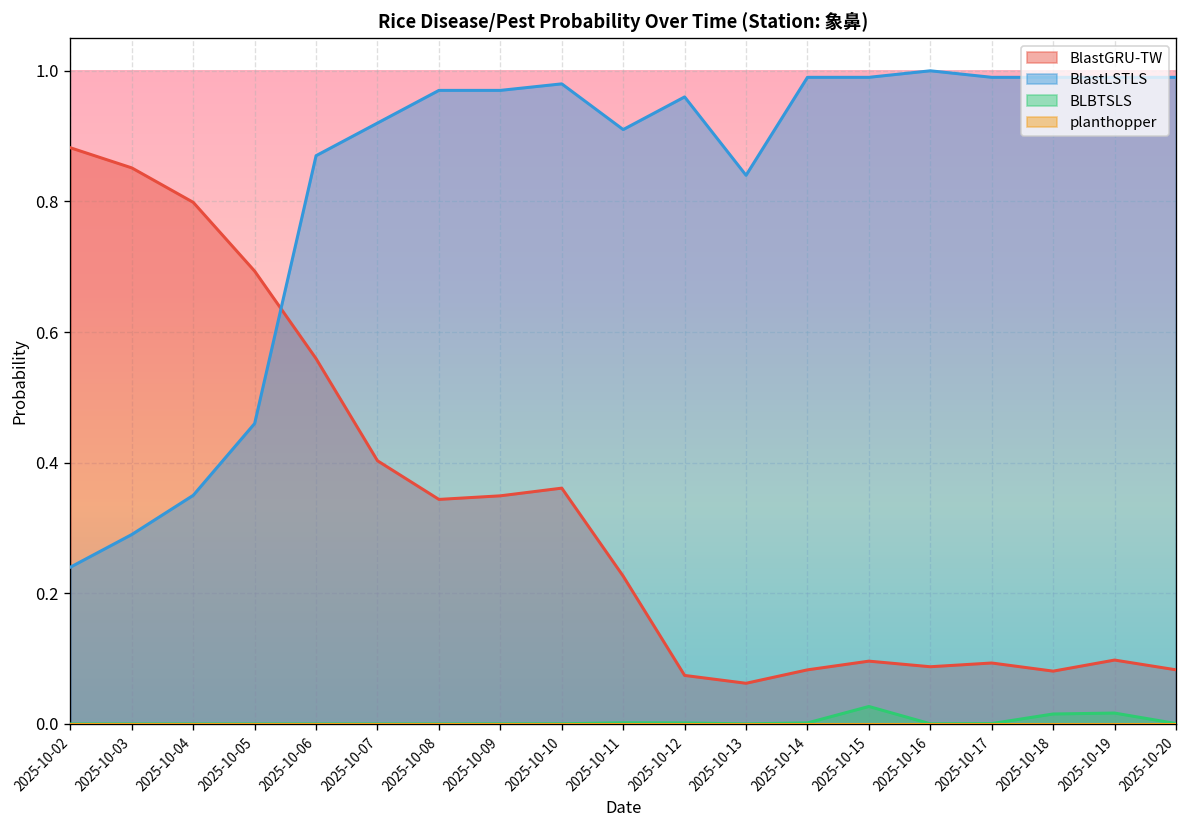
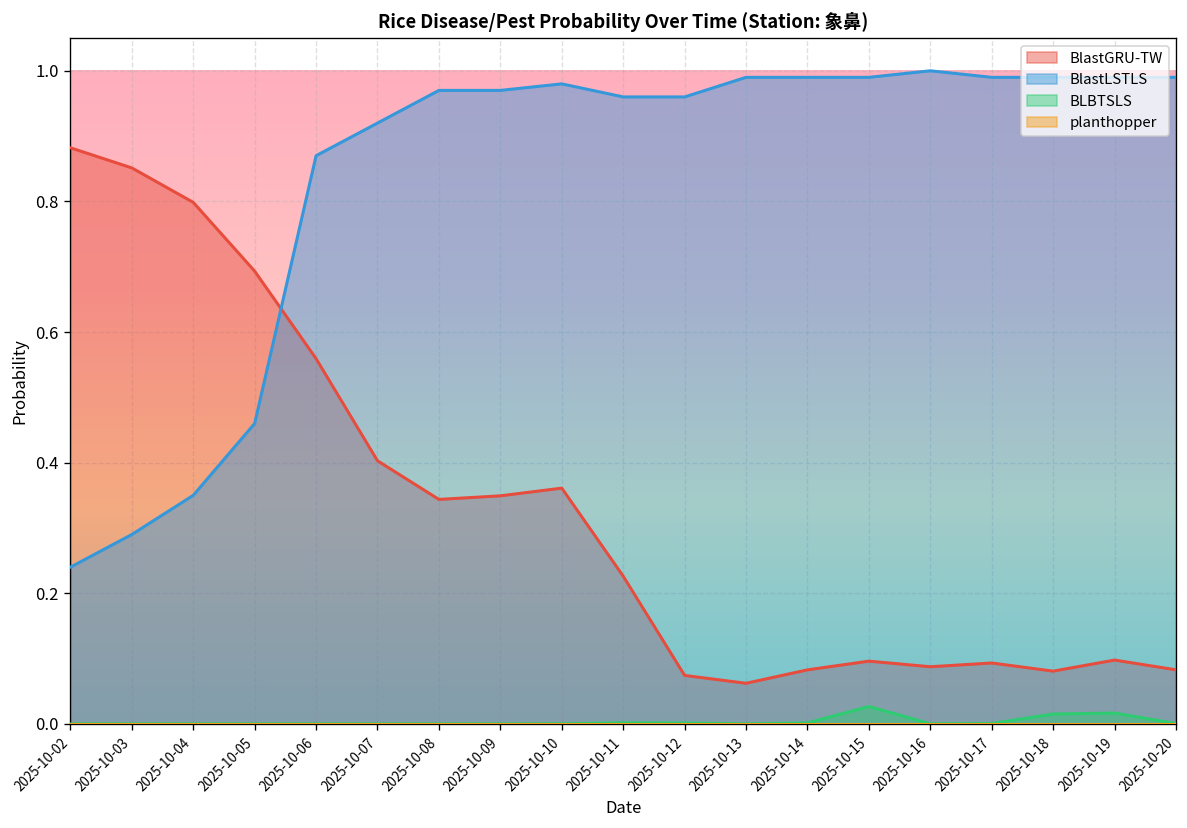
BlastLSTLS, 2025-10-11: 0.91 -> 0.96
BlastLSTLS, 2025-10-13: 0.84 -> 0.99
